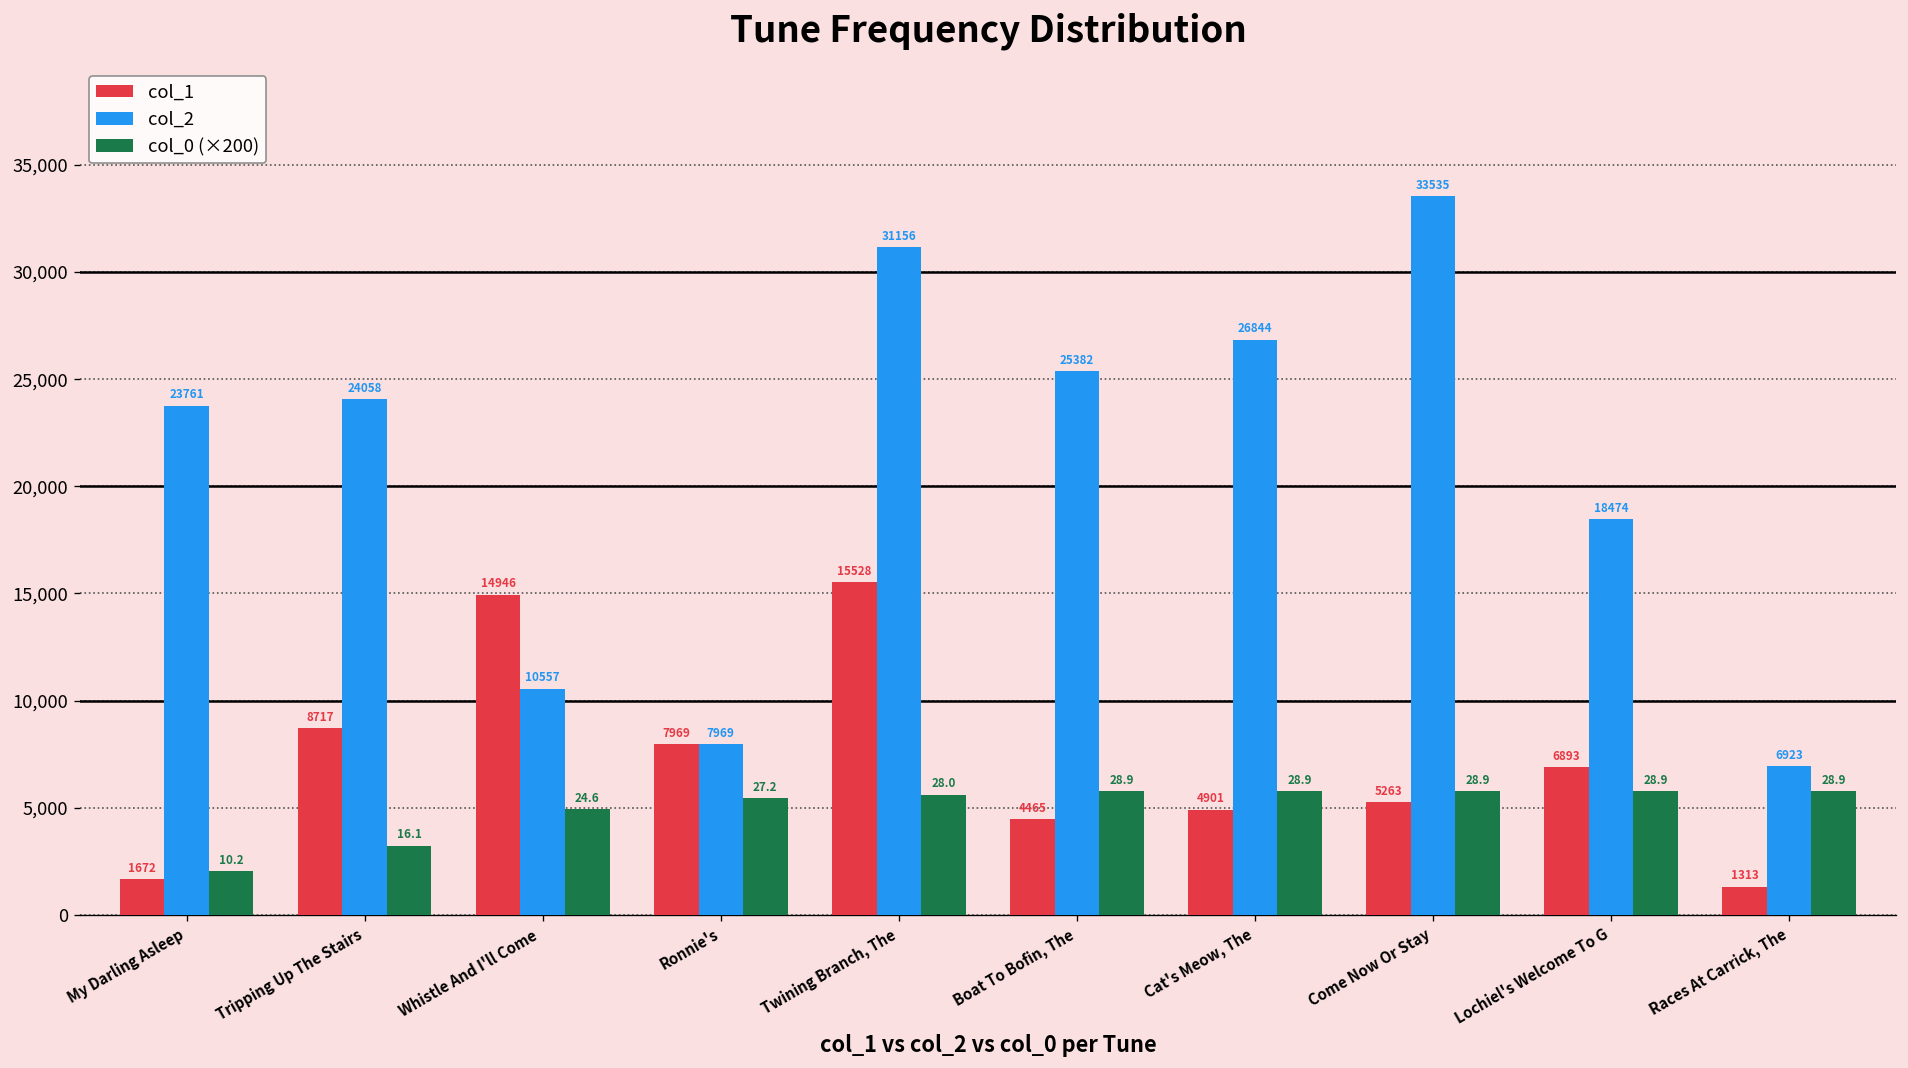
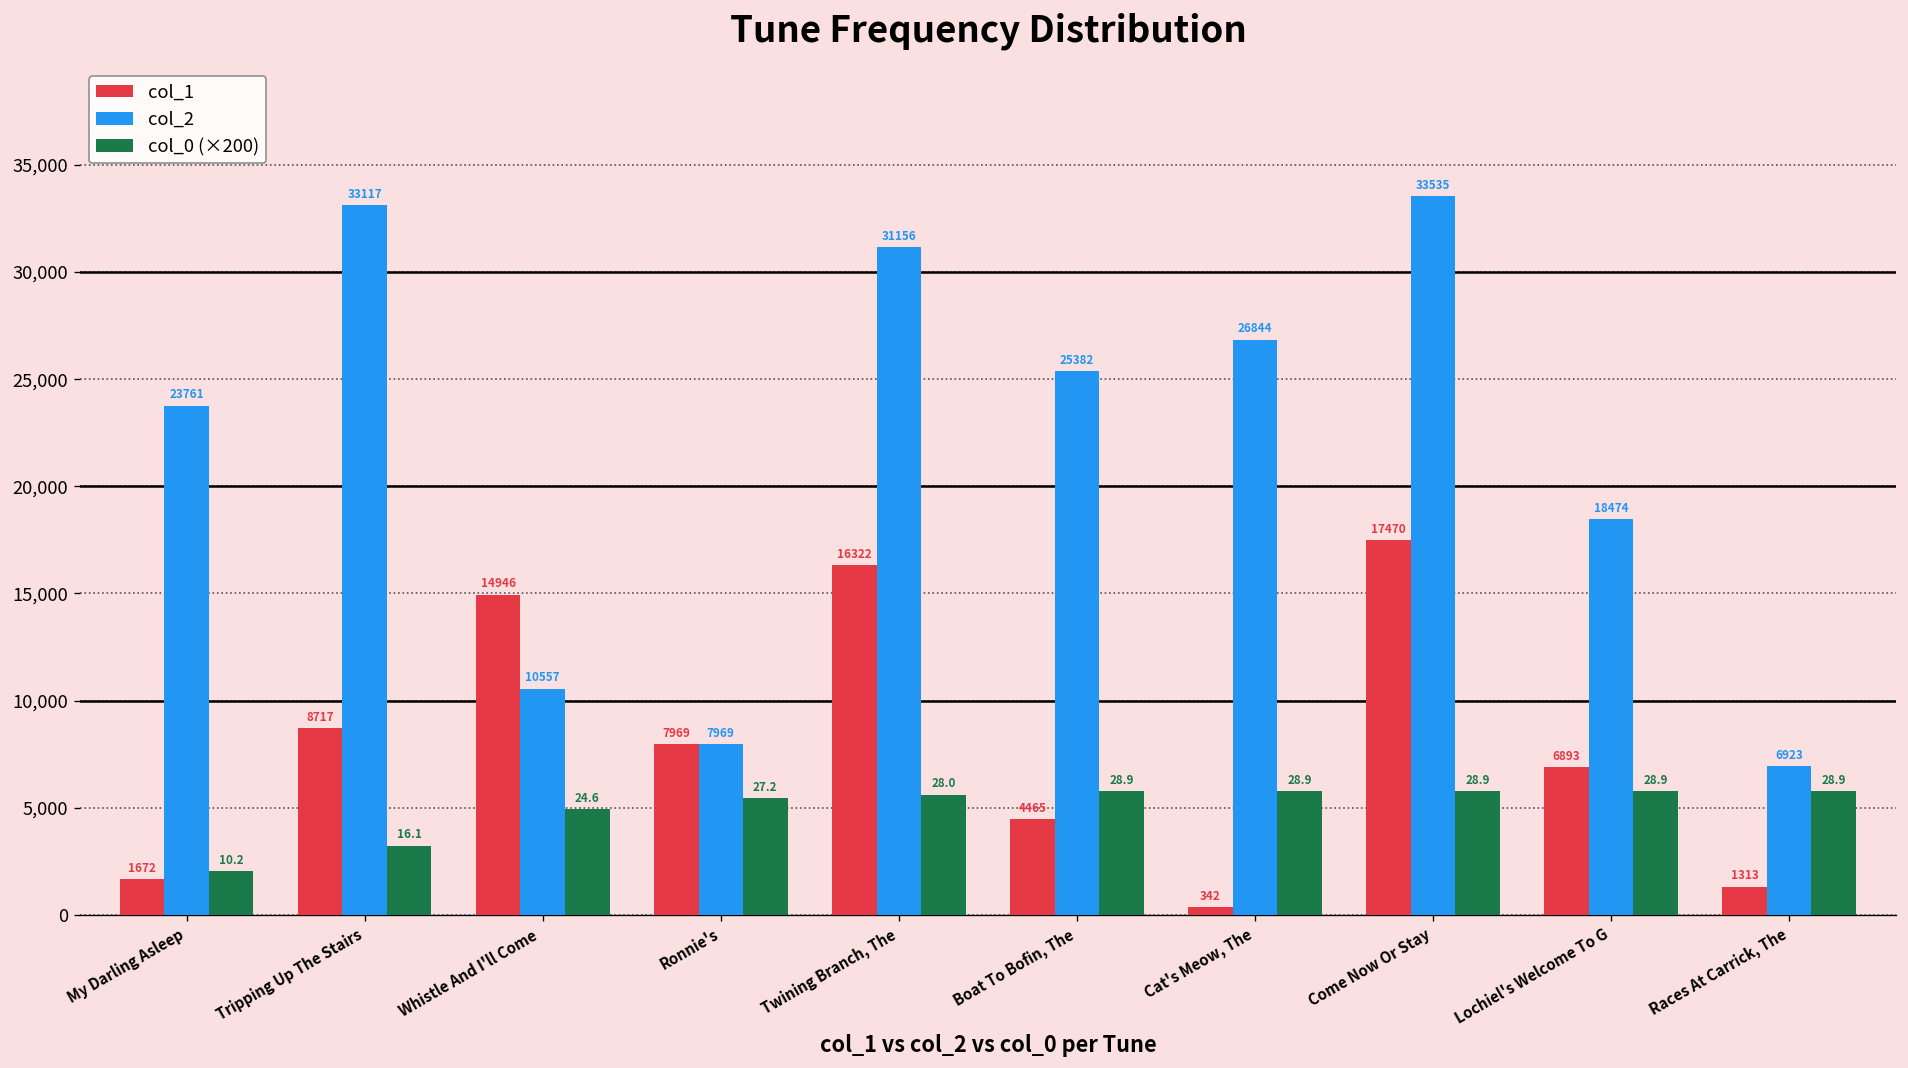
col_2, Tripping Up The Stairs: 24058 -> 33117
col_1, Twining Branch, The: 15528 -> 16322
col_1, Cat's Meow, The: 4901 -> 342
col_1, Come Now Or Stay: 5263 -> 17470
